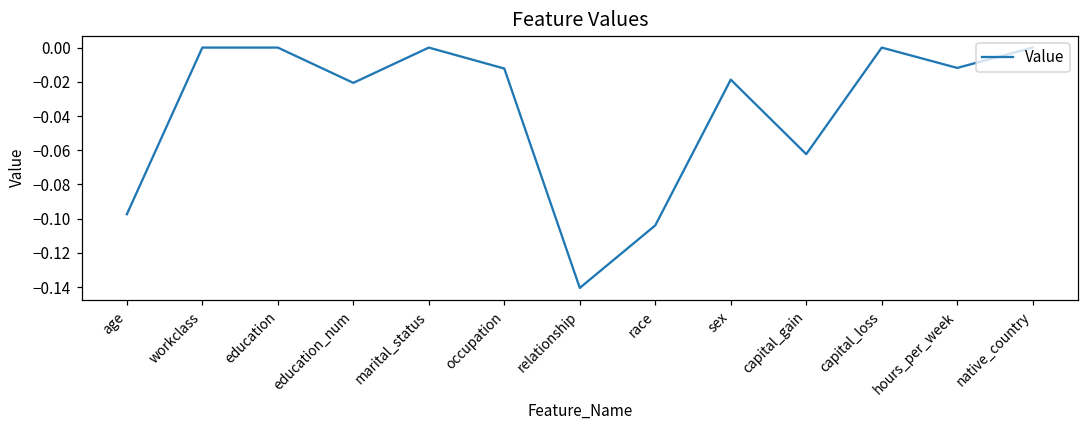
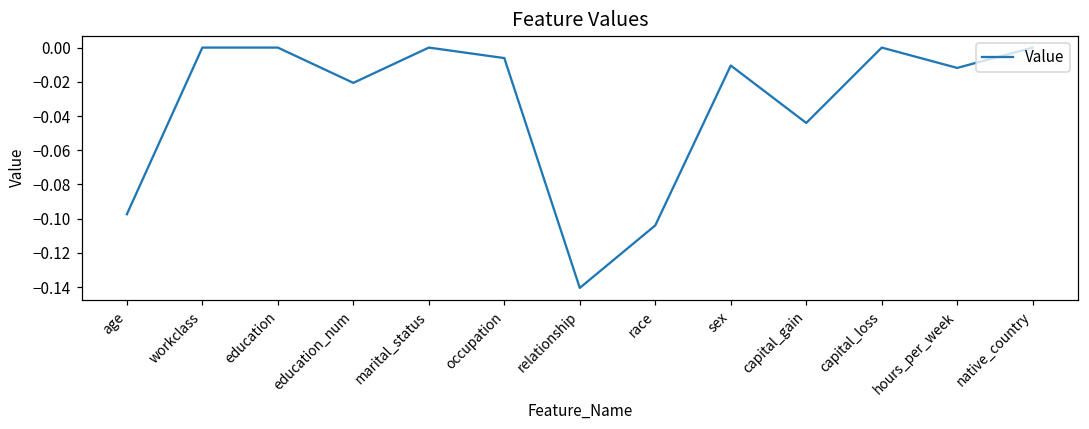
occupation: -0.012 -> -0.006
sex: -0.019 -> -0.010
capital_gain: -0.062 -> -0.044
